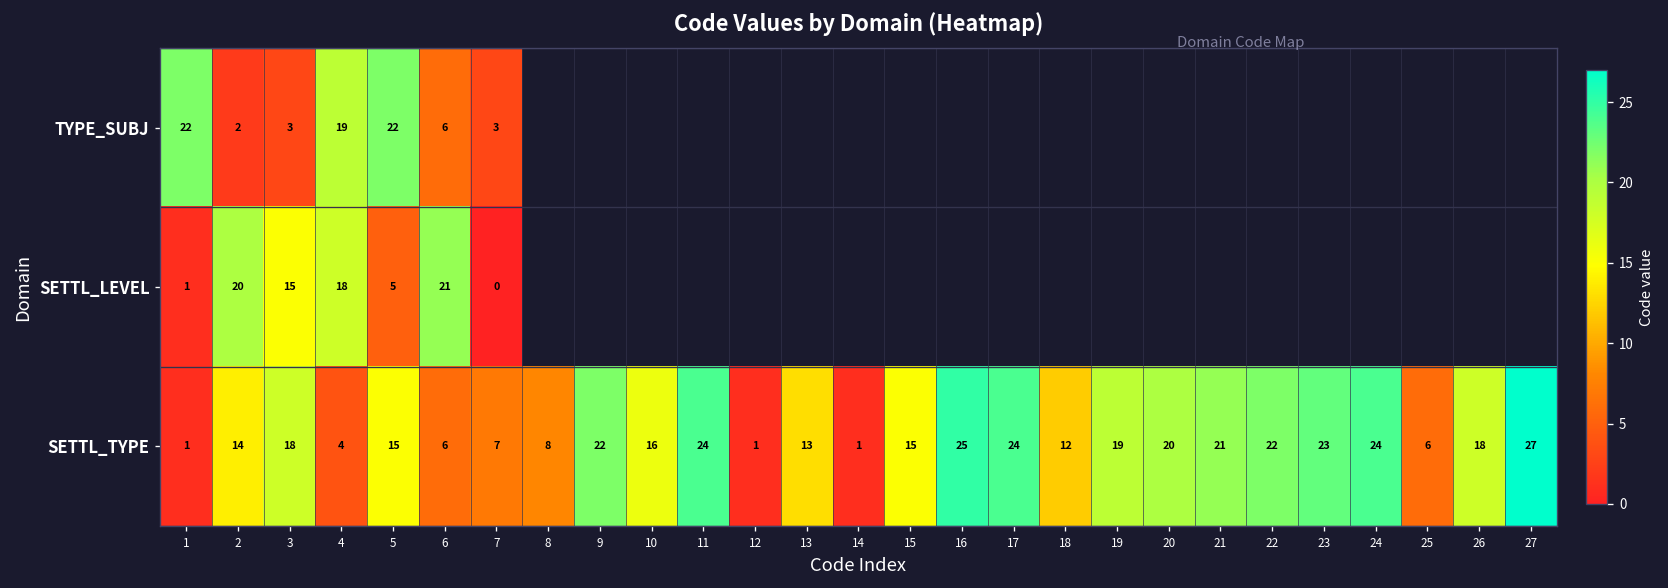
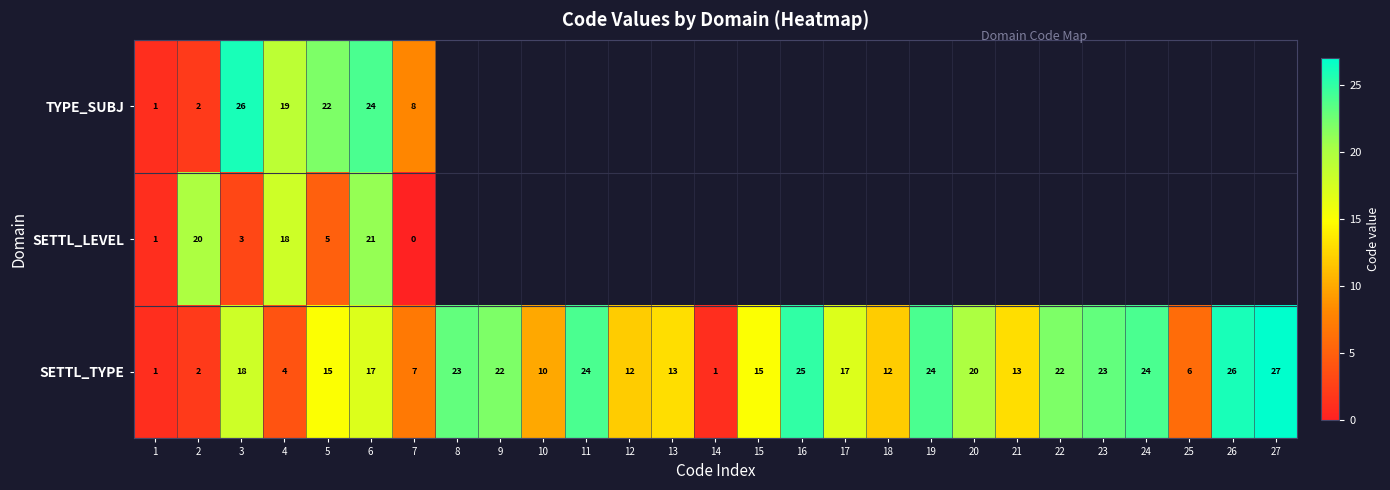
TYPE_SUBJ, 1: 22 -> 1
TYPE_SUBJ, 3: 3 -> 26
TYPE_SUBJ, 6: 6 -> 24
TYPE_SUBJ, 7: 3 -> 8
SETTL_LEVEL, 3: 15 -> 3
SETTL_TYPE, 2: 14 -> 2
SETTL_TYPE, 6: 6 -> 17
SETTL_TYPE, 8: 8 -> 23
SETTL_TYPE, 10: 16 -> 10
SETTL_TYPE, 12: 1 -> 12
SETTL_TYPE, 17: 24 -> 17
SETTL_TYPE, 19: 19 -> 24
SETTL_TYPE, 21: 21 -> 13
SETTL_TYPE, 26: 18 -> 26
